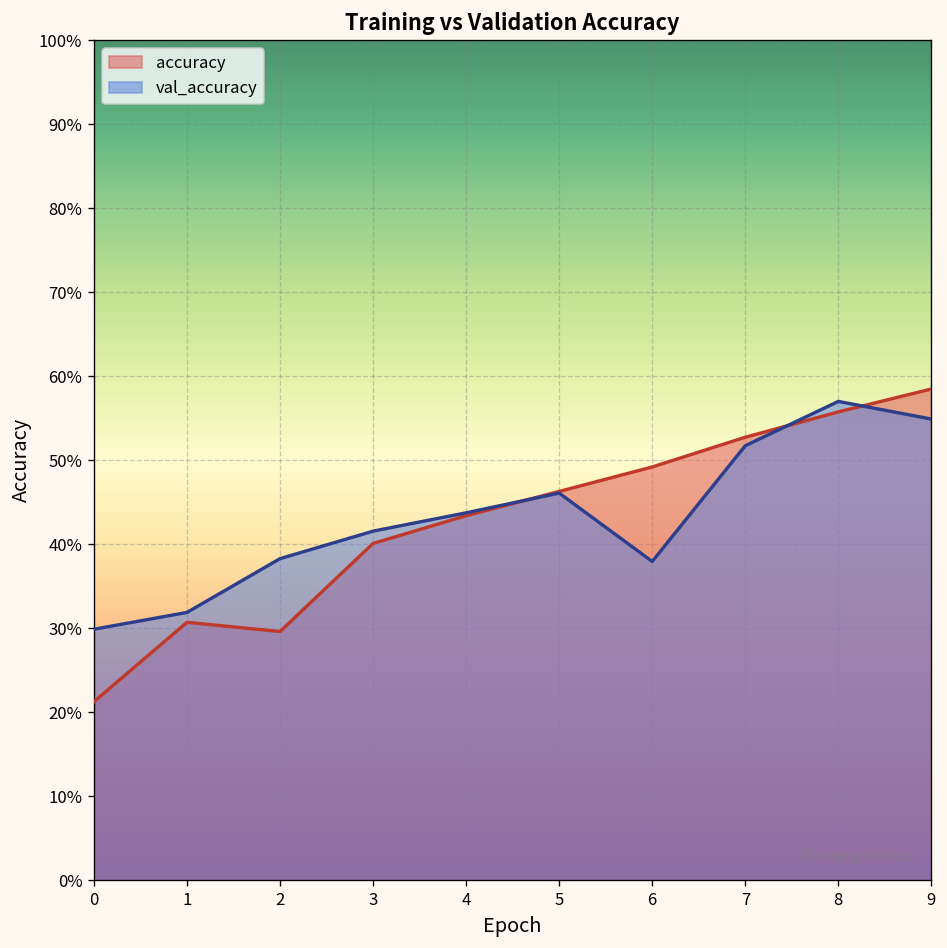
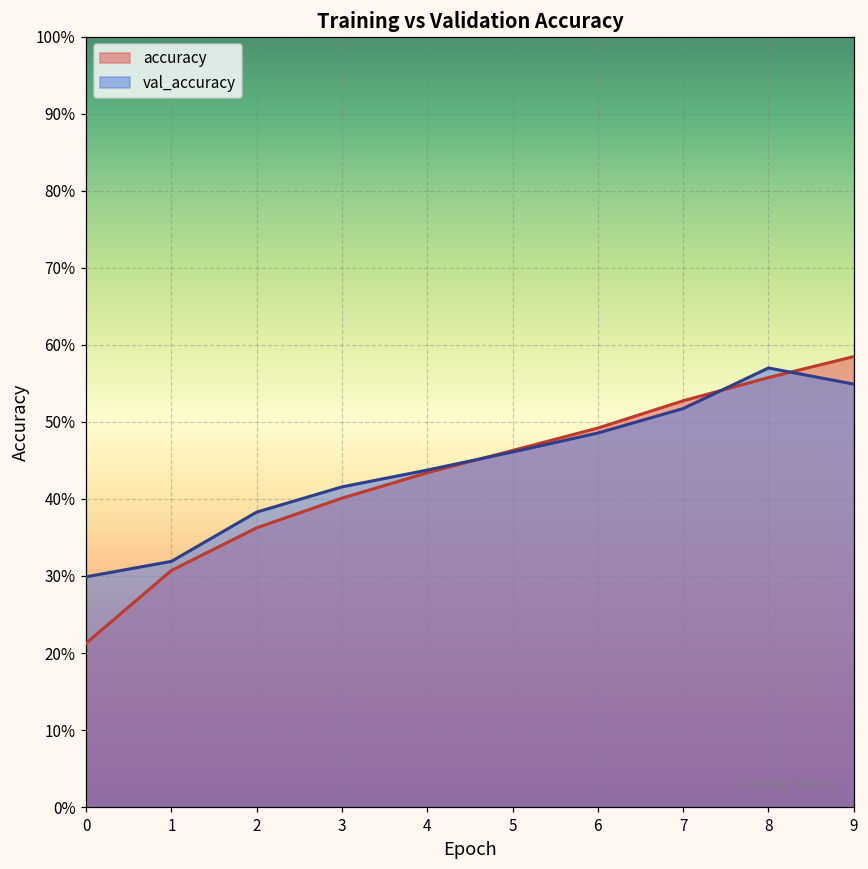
accuracy, 2: 30% -> 36%
val_accuracy, 6: 38% -> 49%
